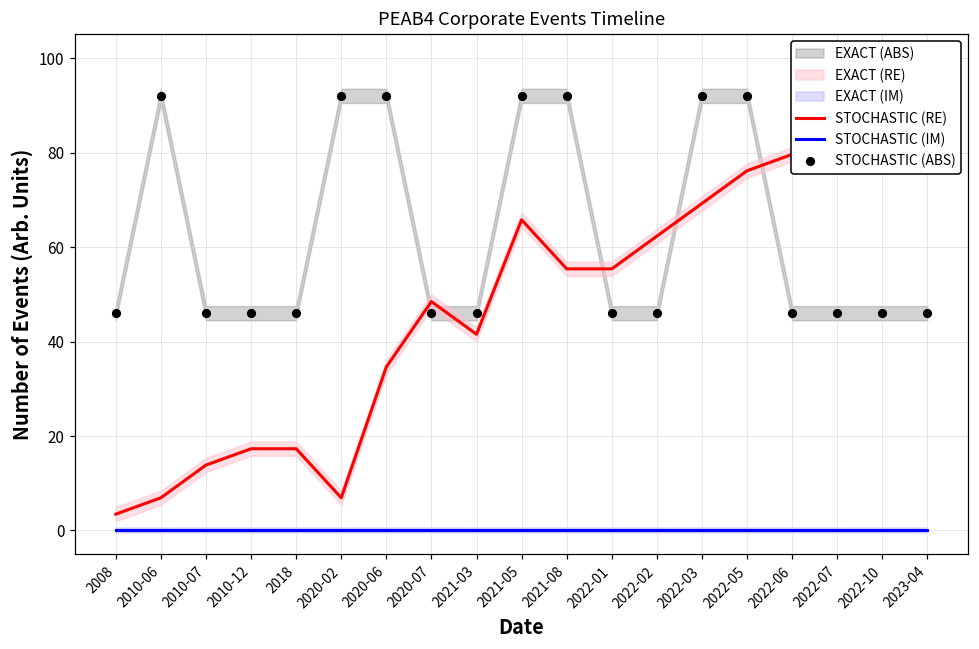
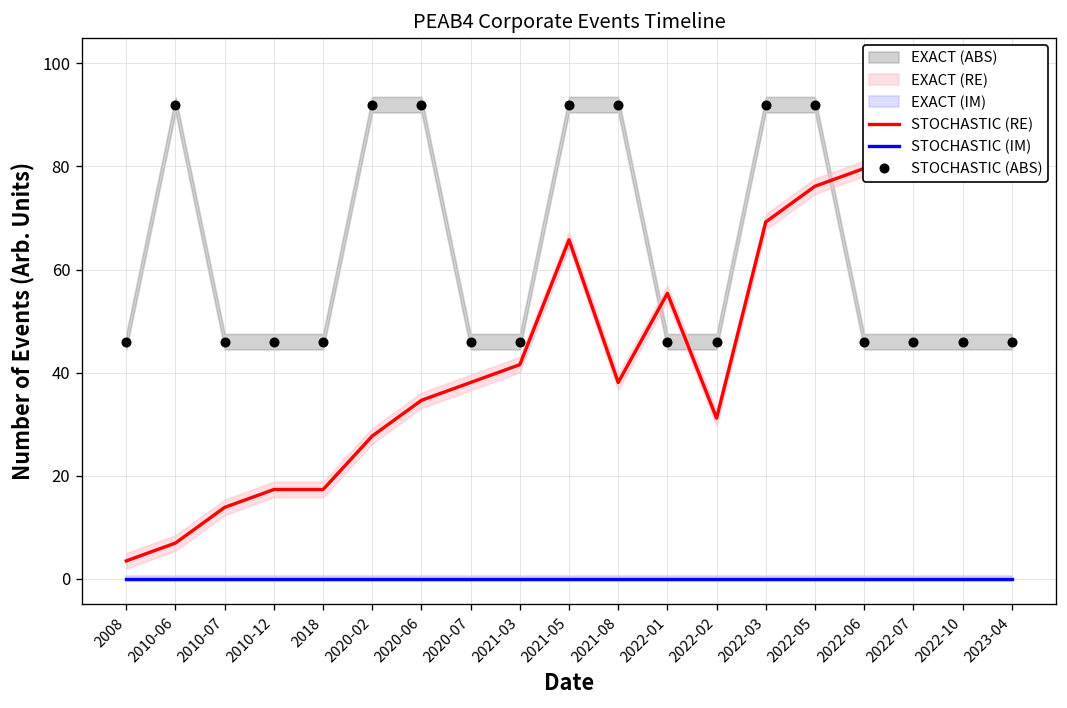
STOCHASTIC (RE), 2020-02: 7 -> 28
STOCHASTIC (RE), 2020-07: 48 -> 38
STOCHASTIC (RE), 2021-08: 55 -> 38
STOCHASTIC (RE), 2022-02: 62 -> 31
